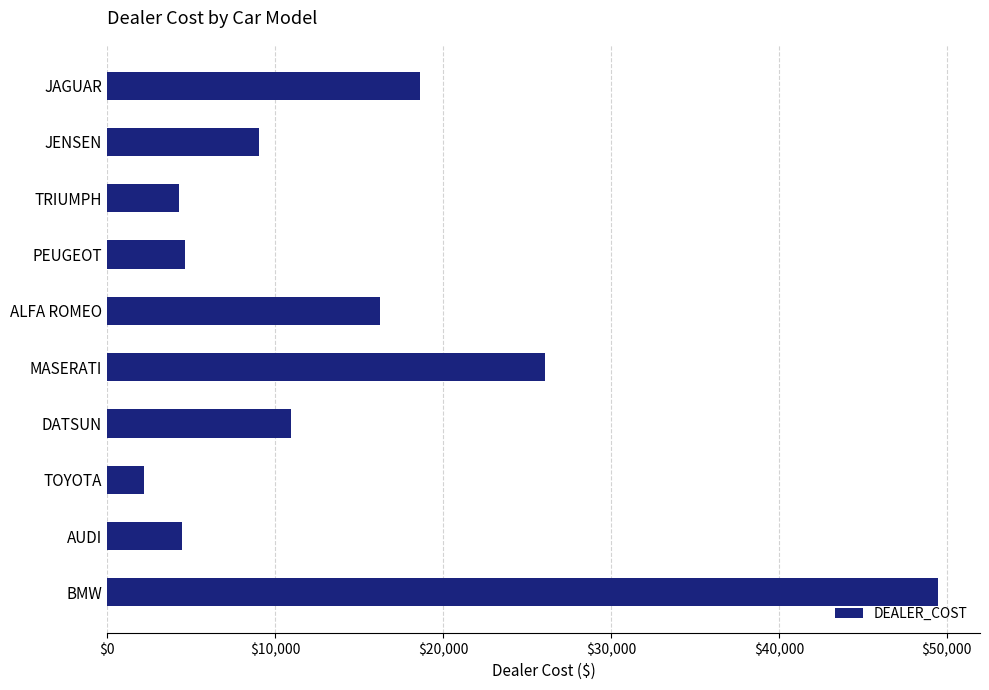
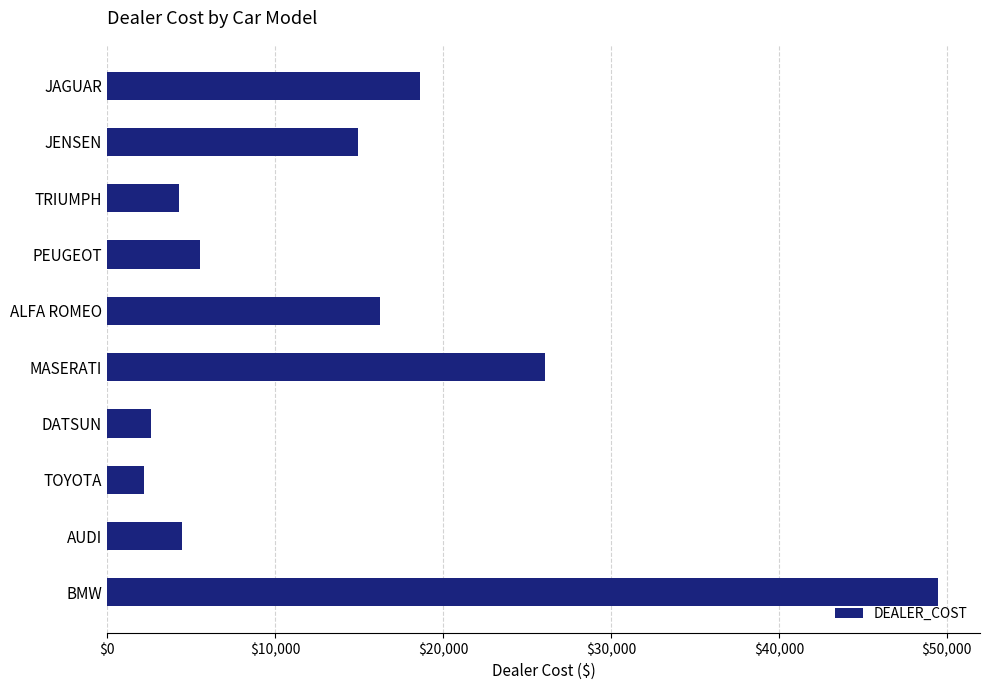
JENSEN: $9,000 -> $14,900
PEUGEOT: $4,600 -> $5,600
DATSUN: $11,000 -> $2,600
